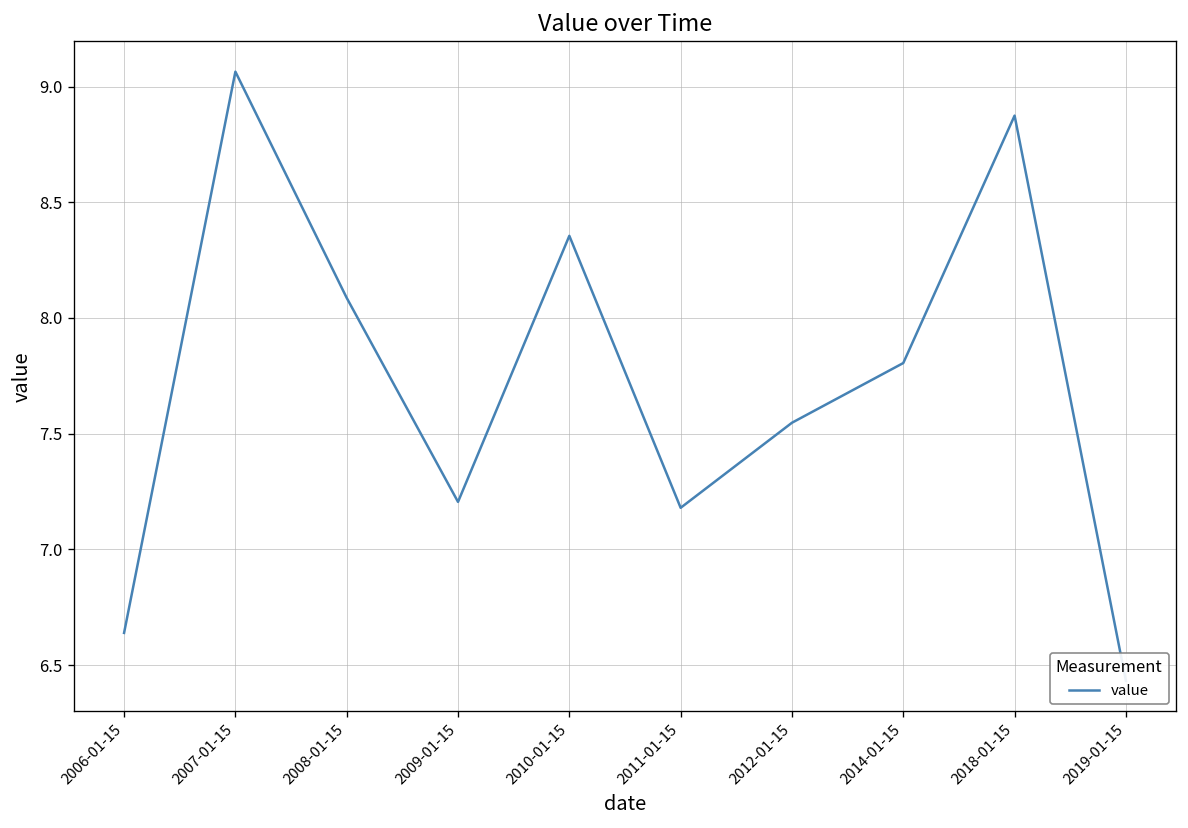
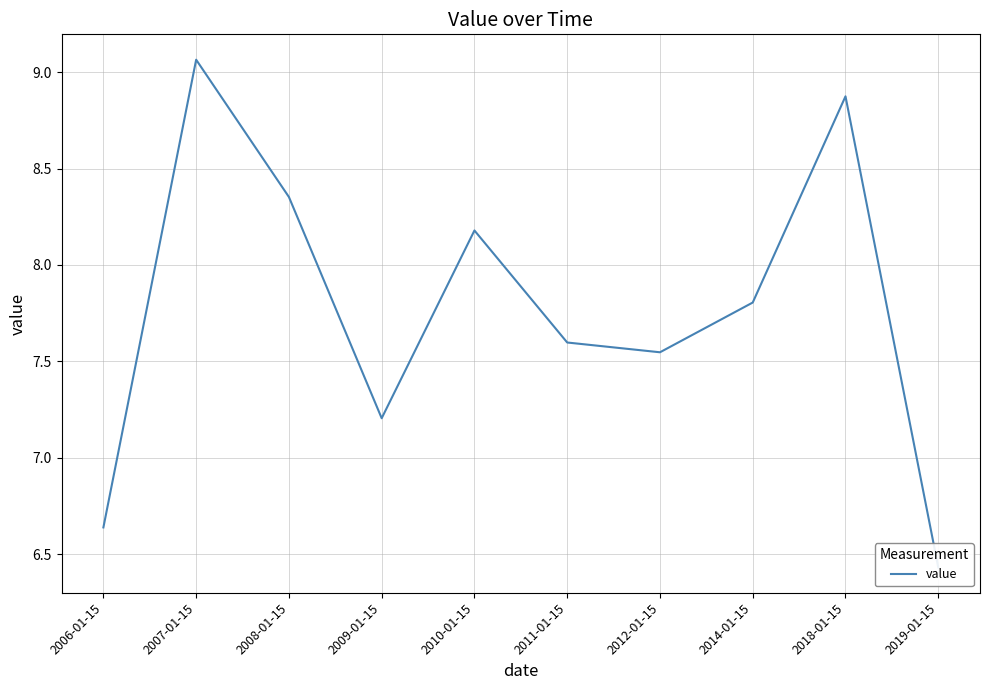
2008-01-15: 8.09 -> 8.35
2010-01-15: 8.36 -> 8.18
2011-01-15: 7.18 -> 7.60
